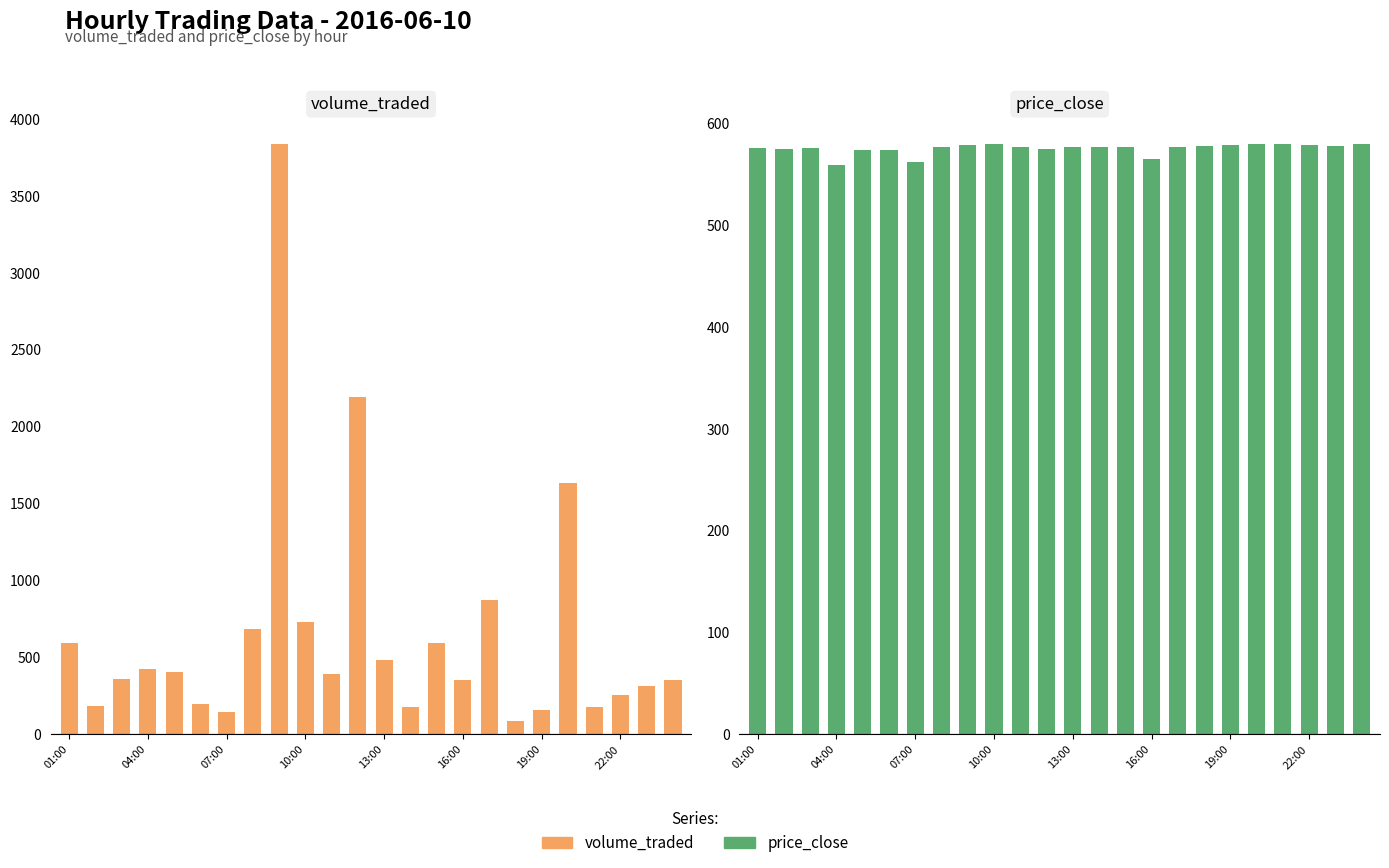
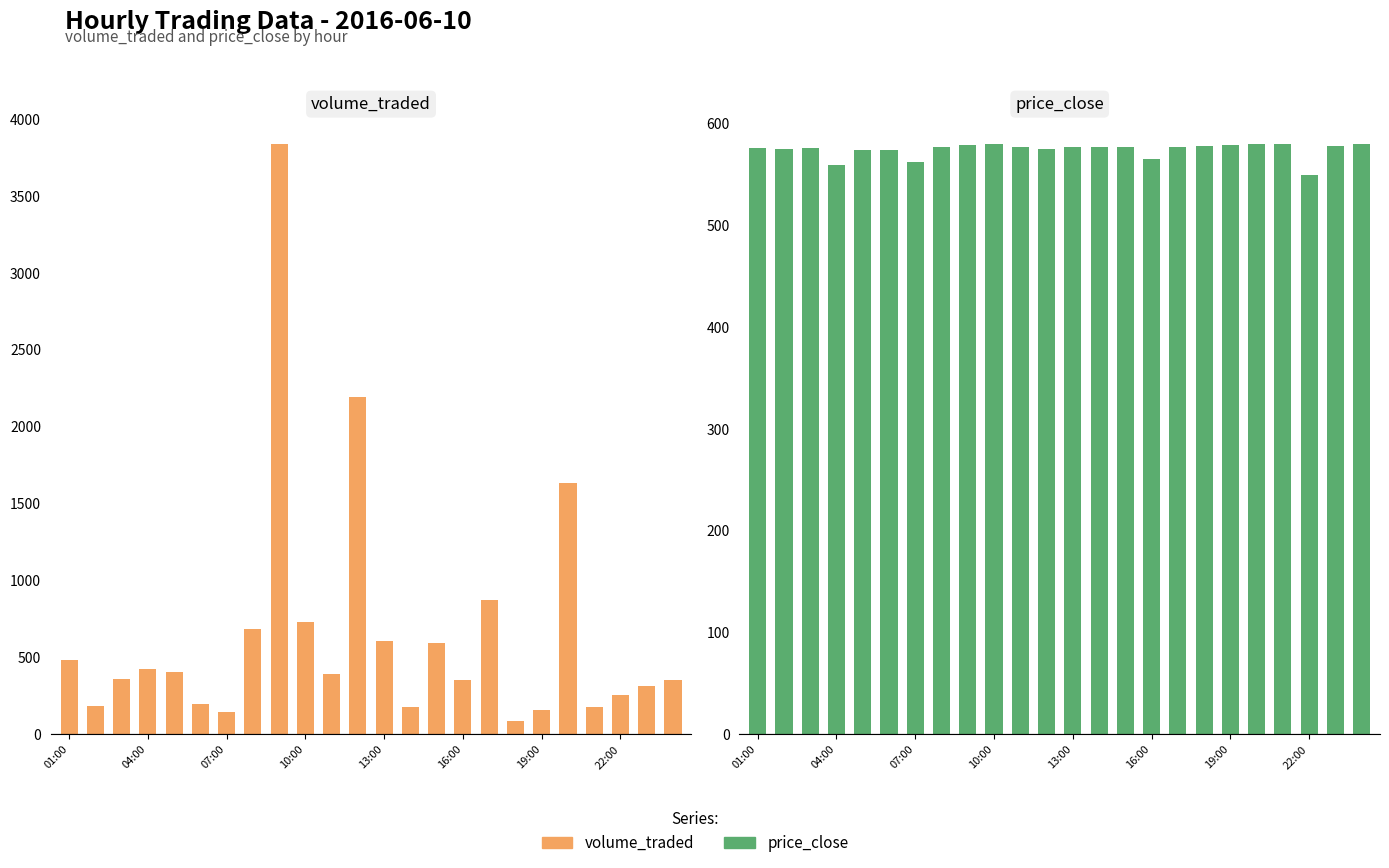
volume_traded, 01:00: 590 -> 480
volume_traded, 13:00: 480 -> 600
price_close, 22:00: 579 -> 549
